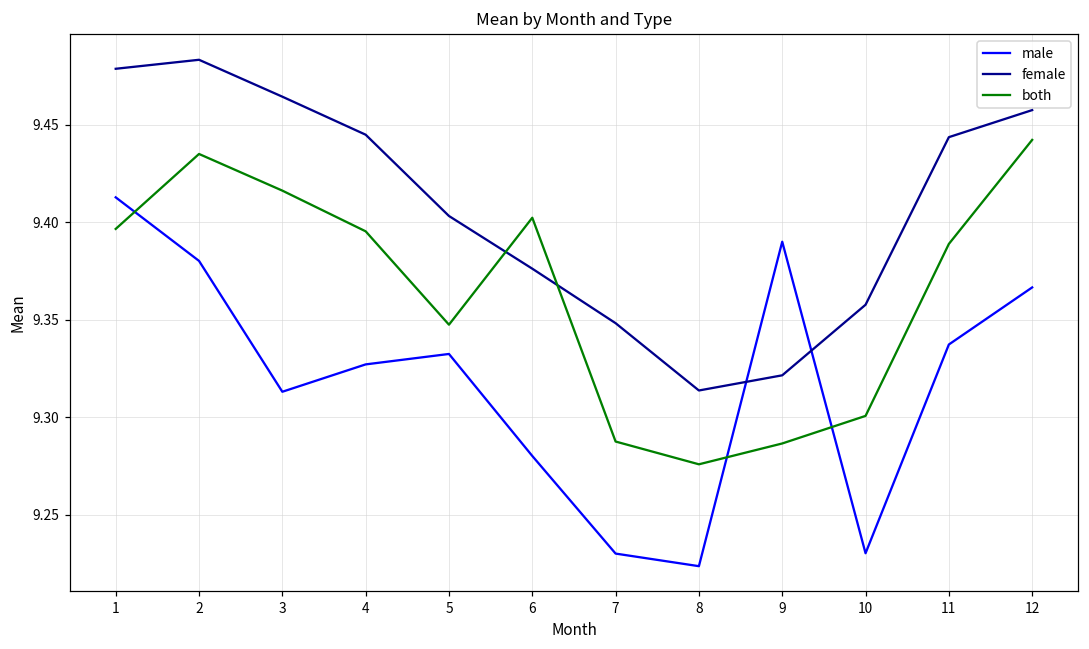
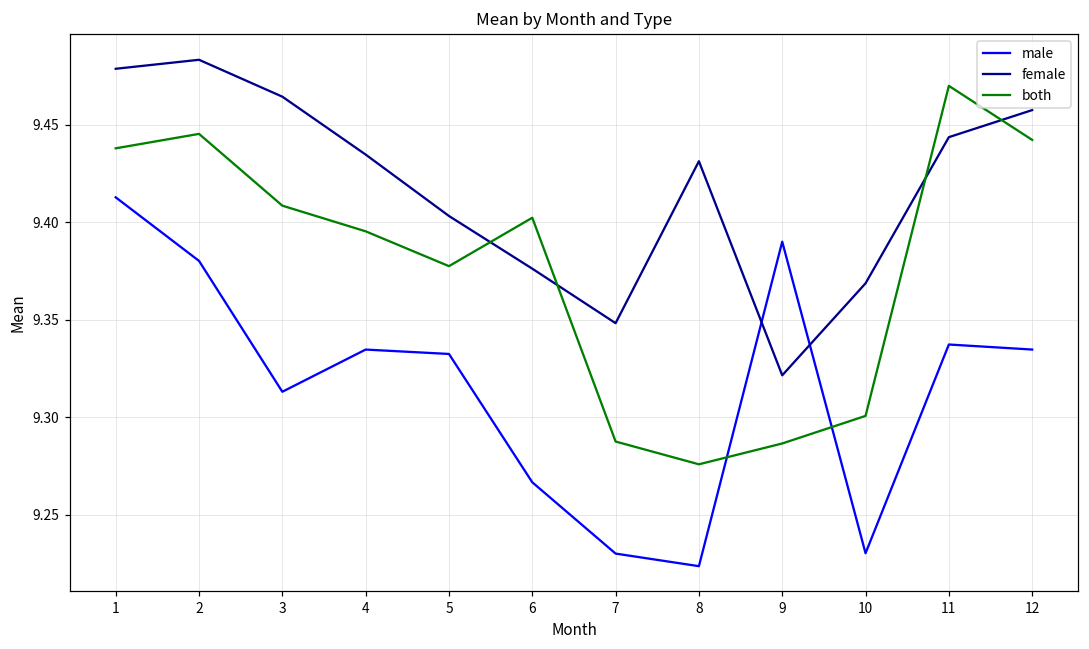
both, 1: 9.397 -> 9.438
both, 2: 9.435 -> 9.445
both, 3: 9.416 -> 9.408
male, 4: 9.327 -> 9.335
female, 4: 9.445 -> 9.435
both, 5: 9.347 -> 9.377
male, 6: 9.280 -> 9.267
female, 8: 9.314 -> 9.431
female, 10: 9.358 -> 9.369
both, 11: 9.389 -> 9.470
male, 12: 9.367 -> 9.335
